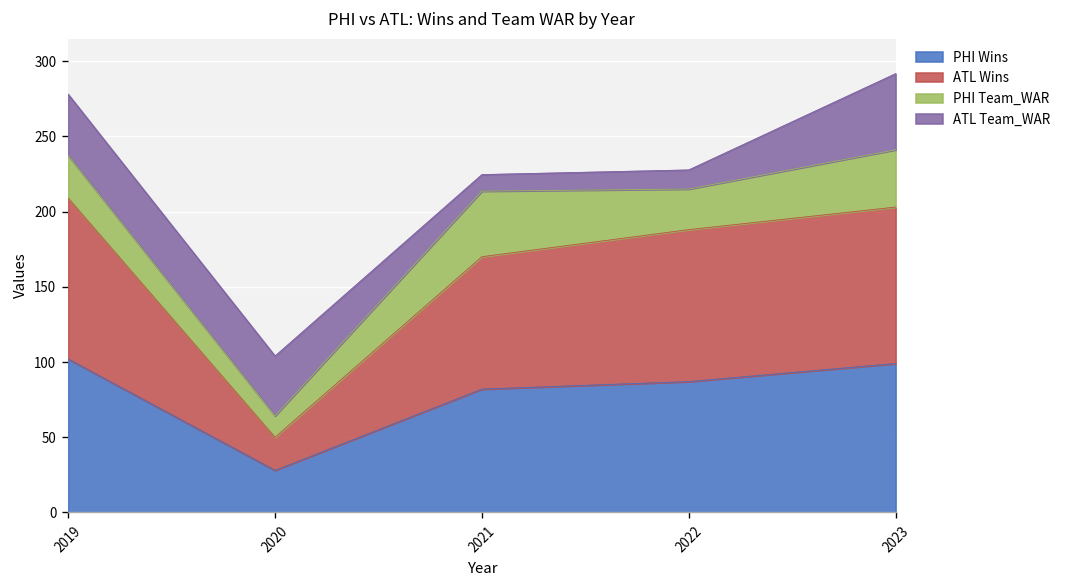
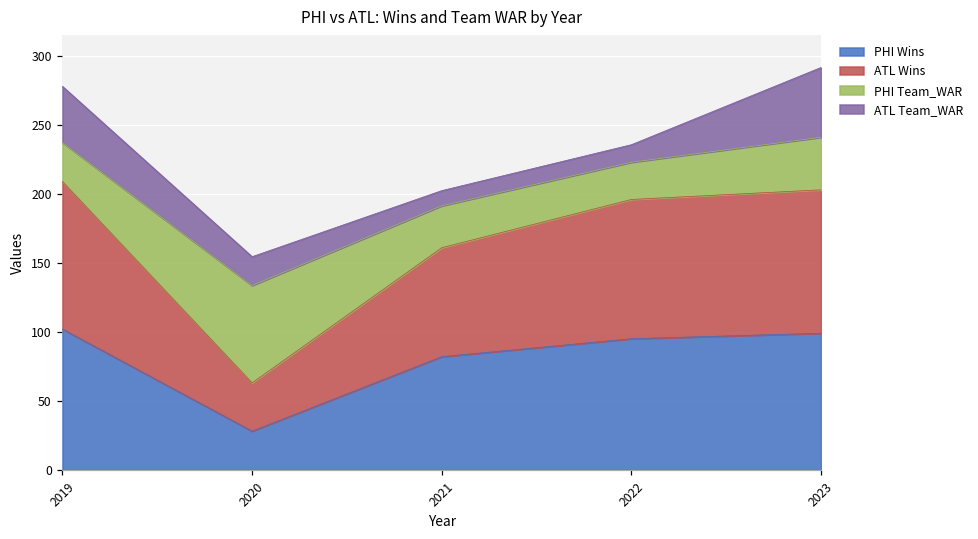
ATL Wins, 2020: 22 -> 35
PHI Team_WAR, 2020: 14 -> 71
ATL Team_WAR, 2020: 40 -> 21
ATL Wins, 2021: 88 -> 79
PHI Team_WAR, 2021: 44 -> 30
PHI Wins, 2022: 87 -> 95
